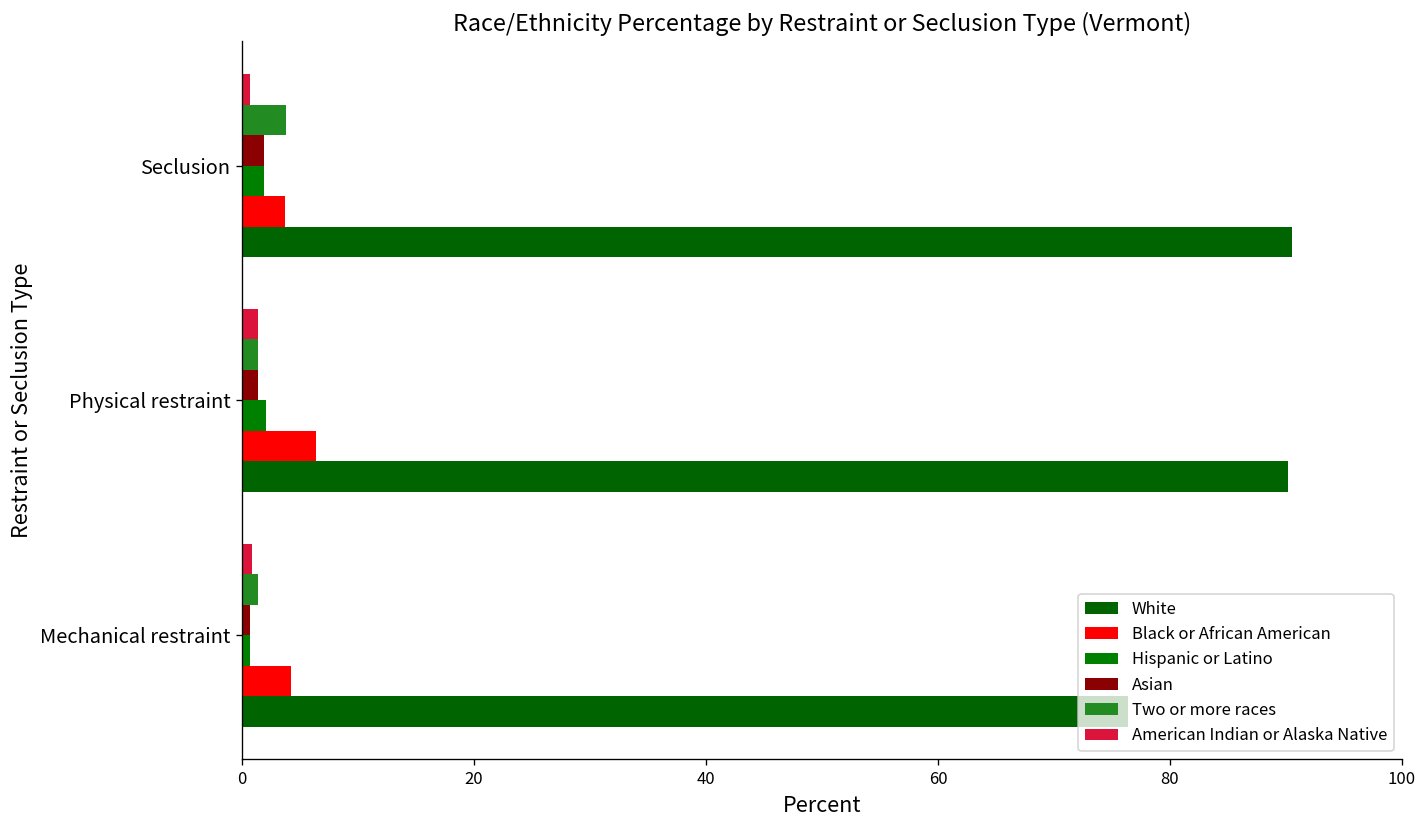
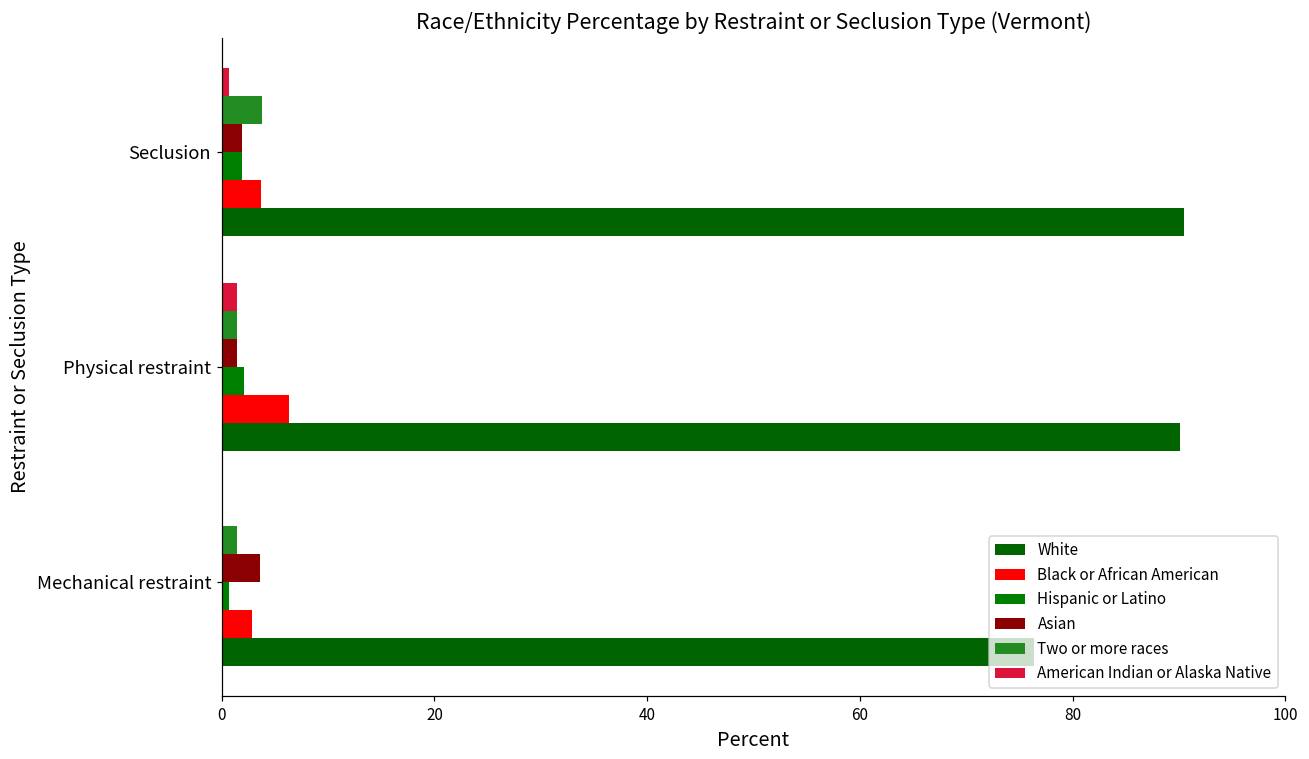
American Indian or Alaska Native, Mechanical restraint: 1 -> 0
Asian, Mechanical restraint: 1 -> 4
Black or African American, Mechanical restraint: 4 -> 3
